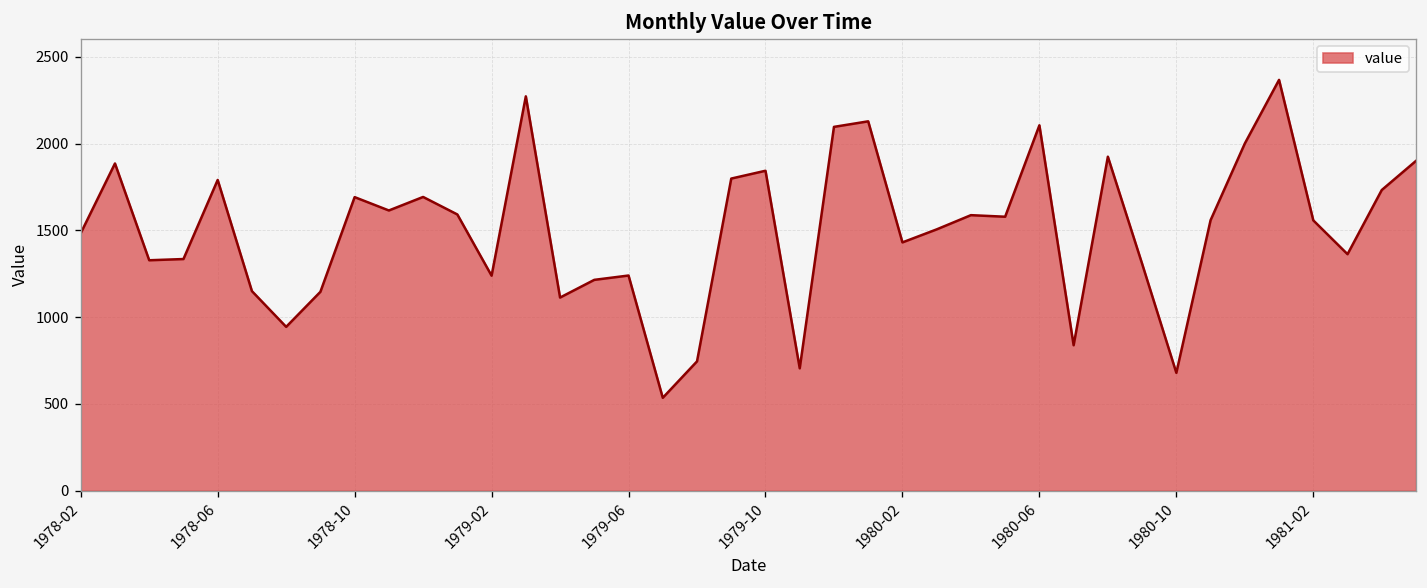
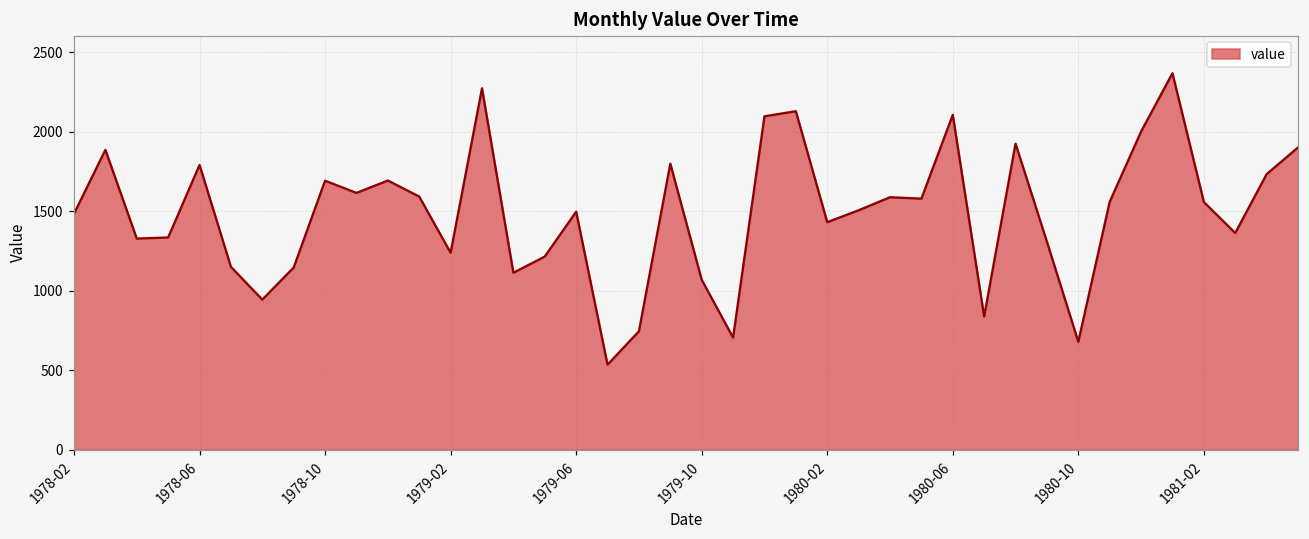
1979-06: 1240 -> 1500
1979-10: 1840 -> 1070
